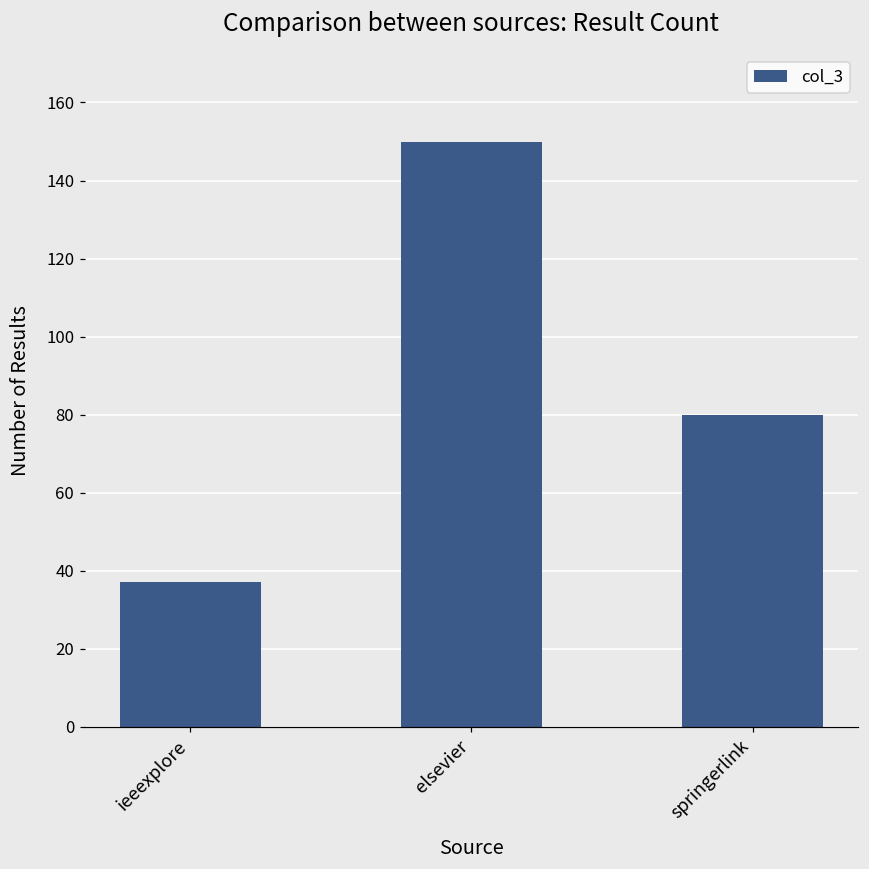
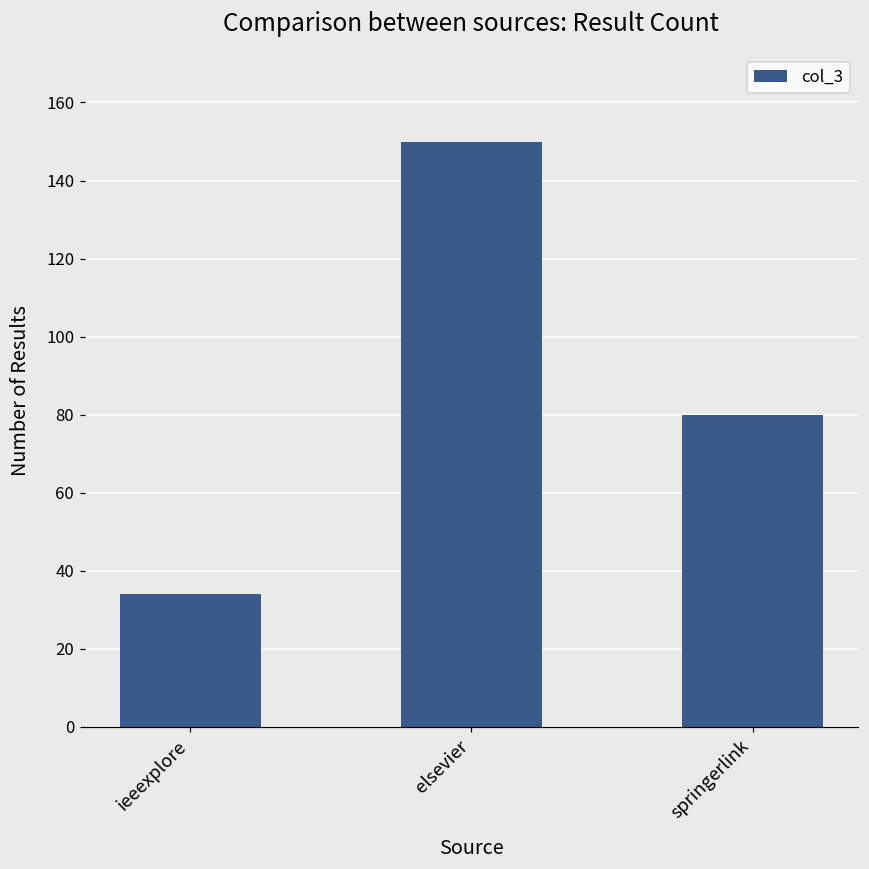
ieeexplore: 37 -> 34
